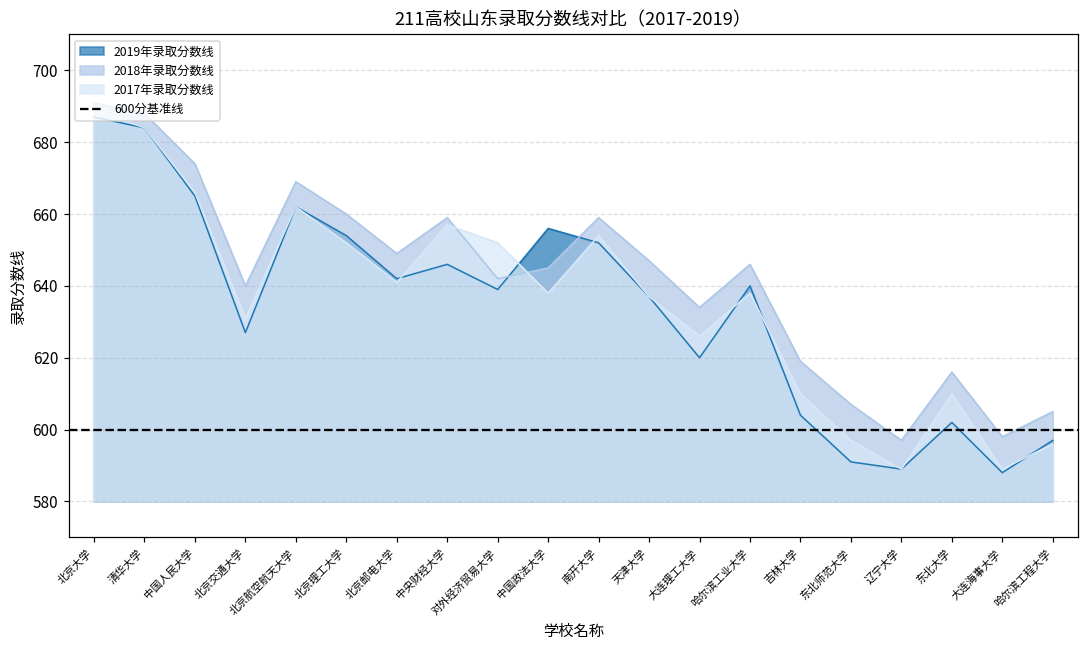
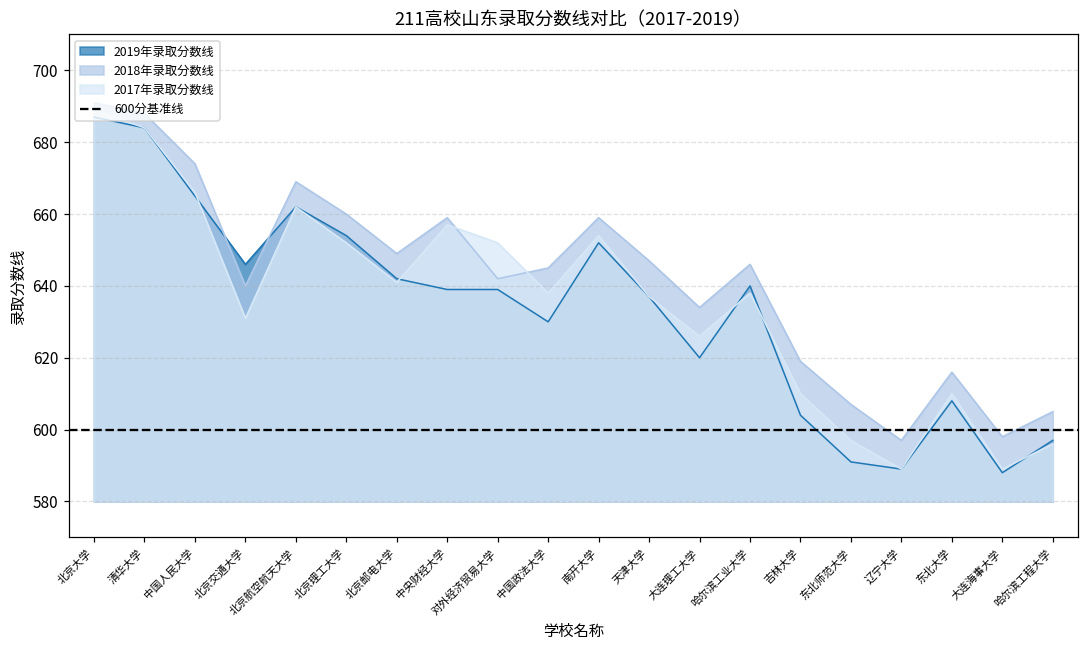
2019年录取分数线, 北京交通大学: 627 -> 646
2019年录取分数线, 中央财经大学: 646 -> 639
2019年录取分数线, 中国政法大学: 656 -> 630
2019年录取分数线, 东北大学: 602 -> 608
